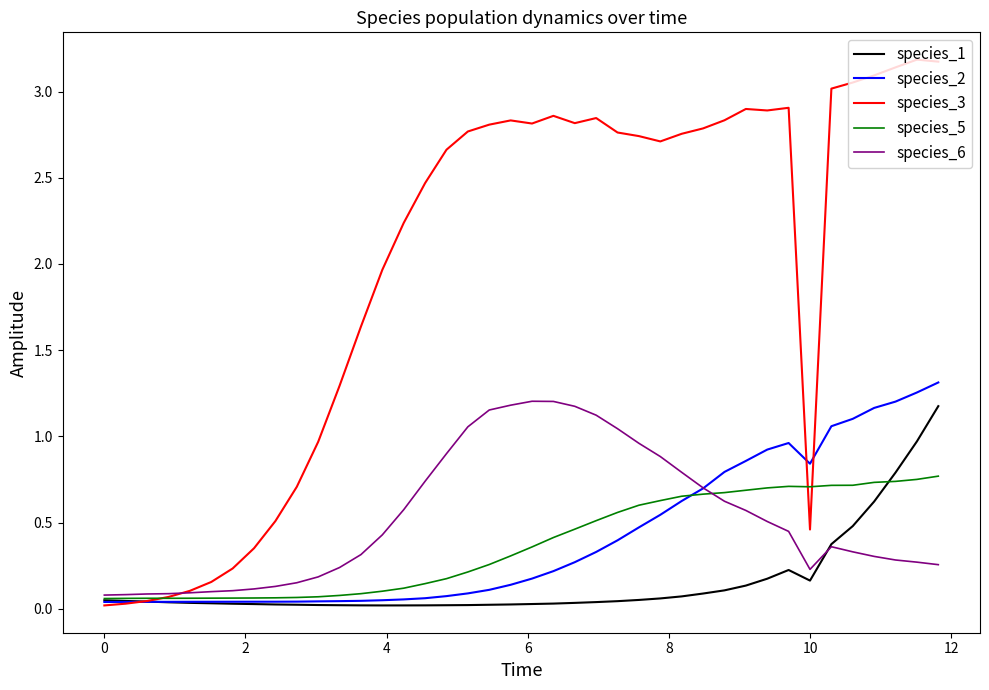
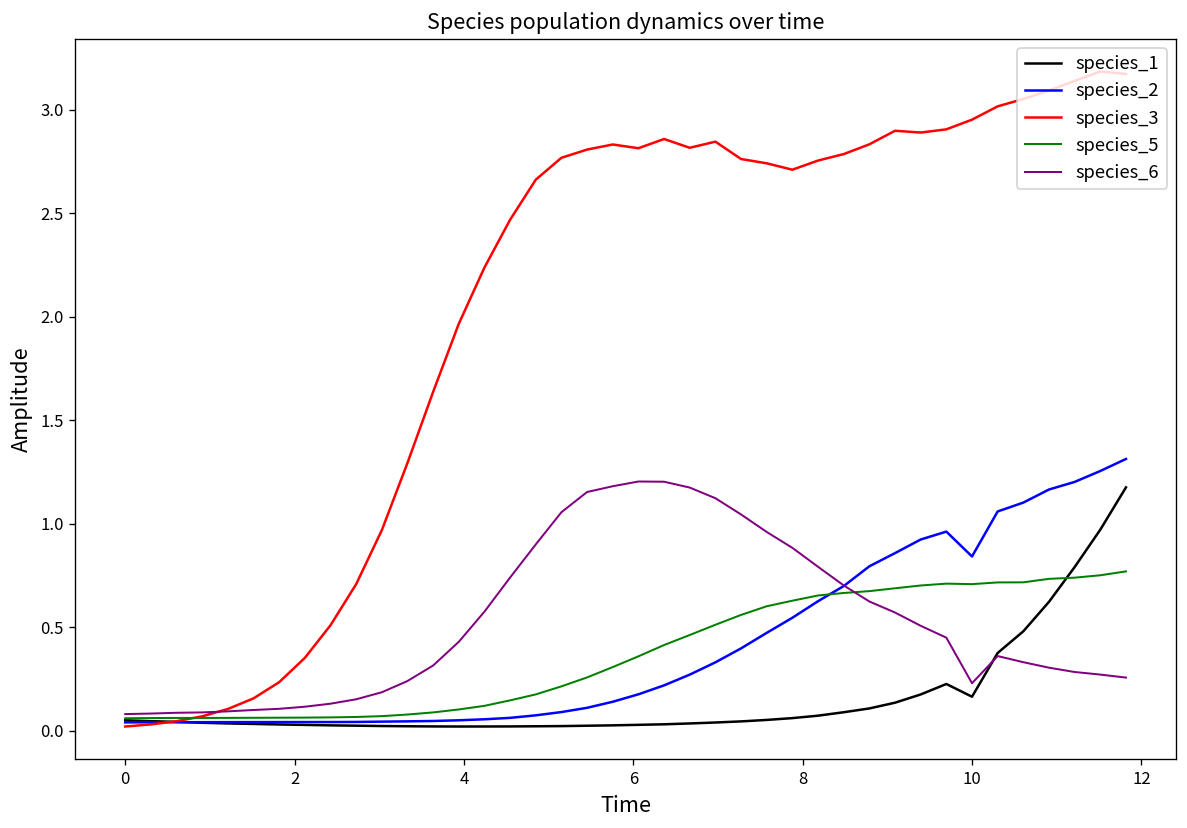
species_3, 10: 0.46 -> 2.95
